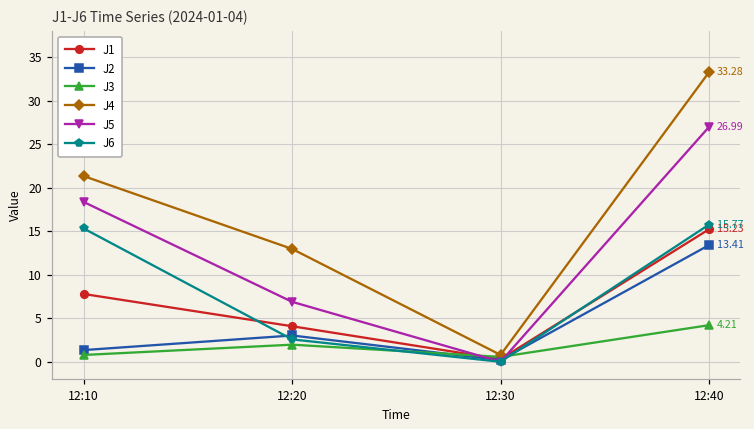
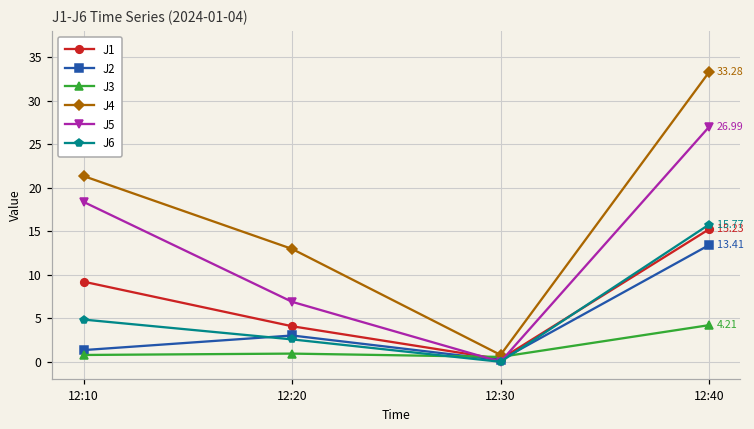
J1, 12:10: 8 -> 9
J6, 12:10: 15 -> 5
J3, 12:20: 2 -> 1
